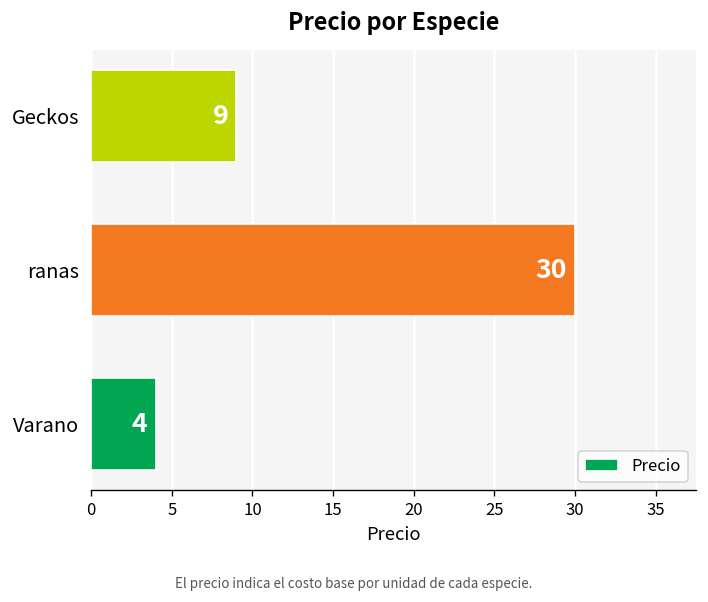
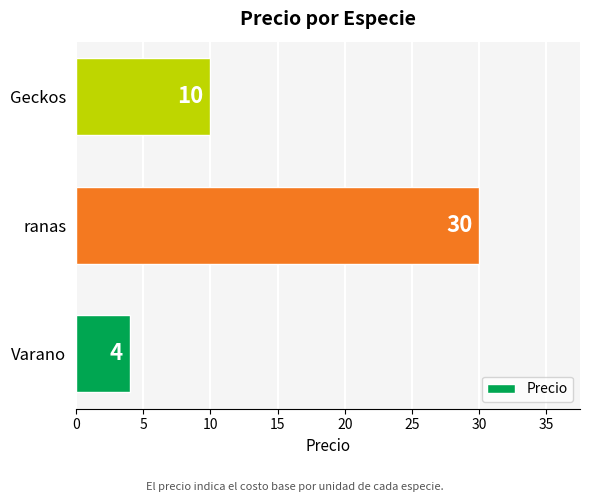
Geckos: 9 -> 10
